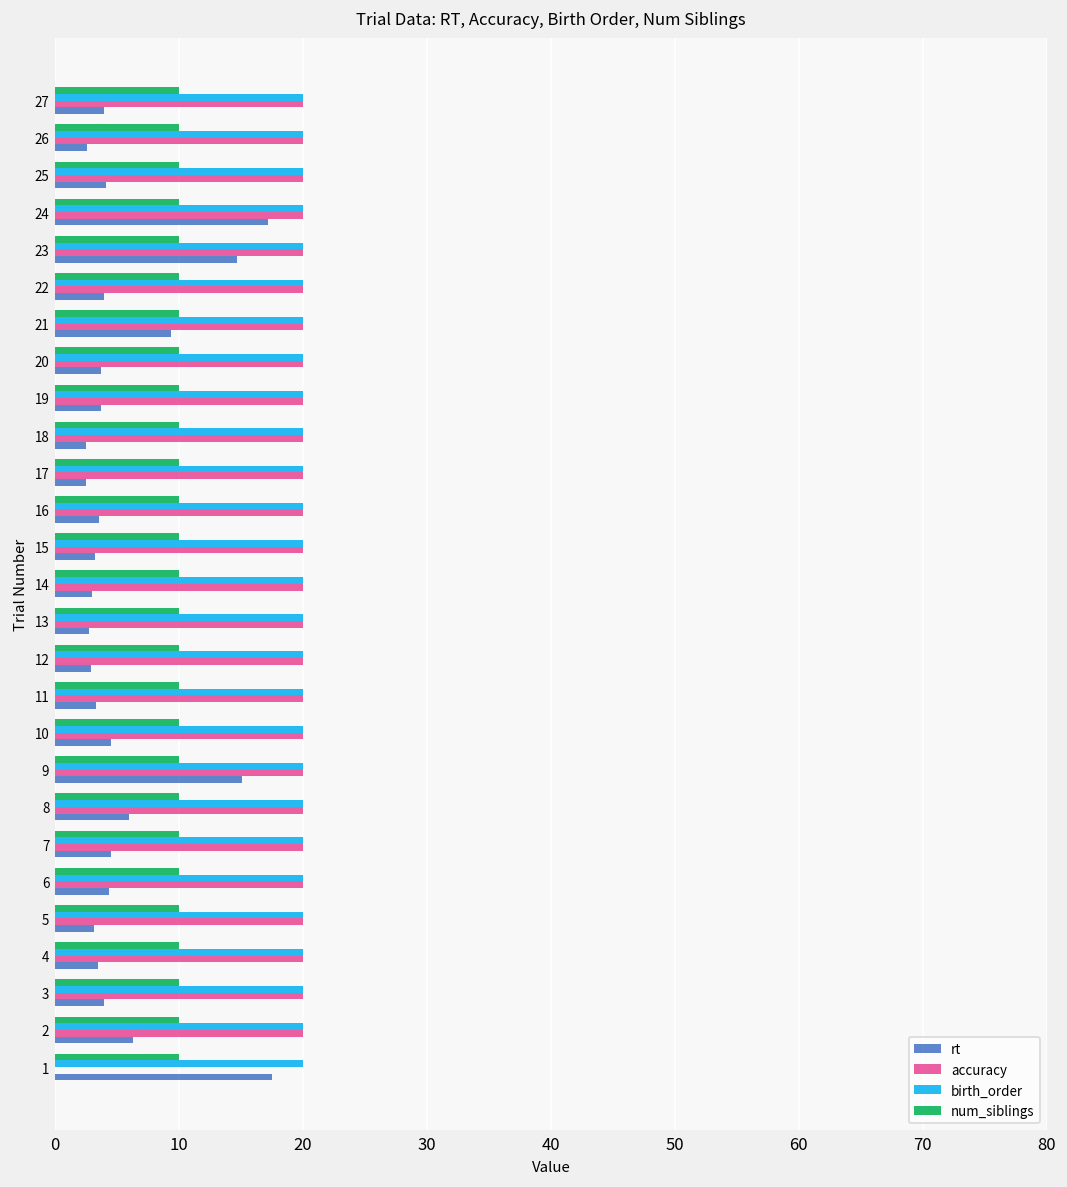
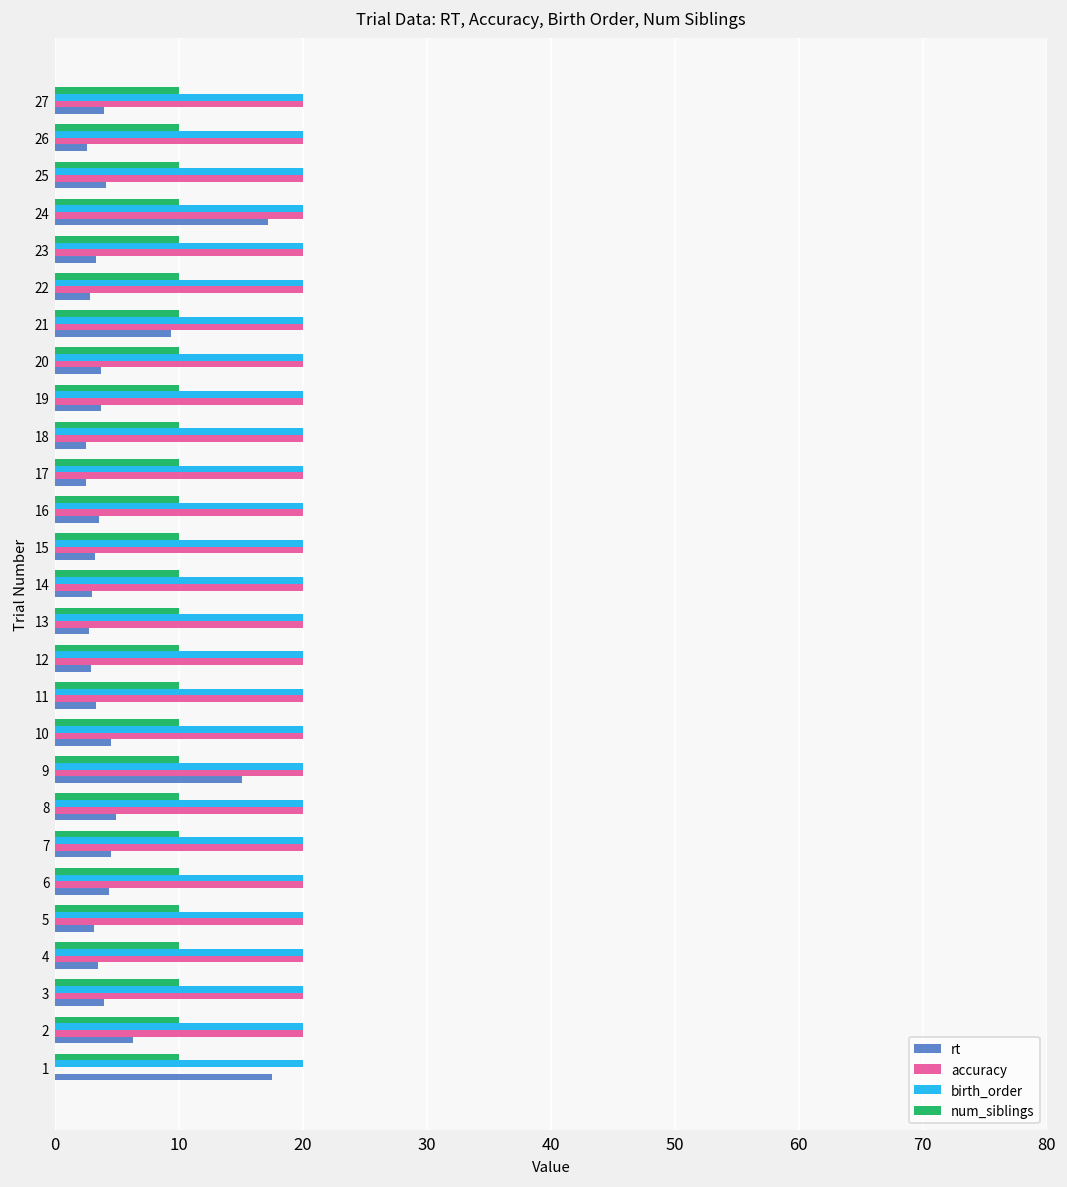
rt, 23: 14.7 -> 3.3
rt, 22: 4.0 -> 2.9
rt, 8: 6.0 -> 4.9
